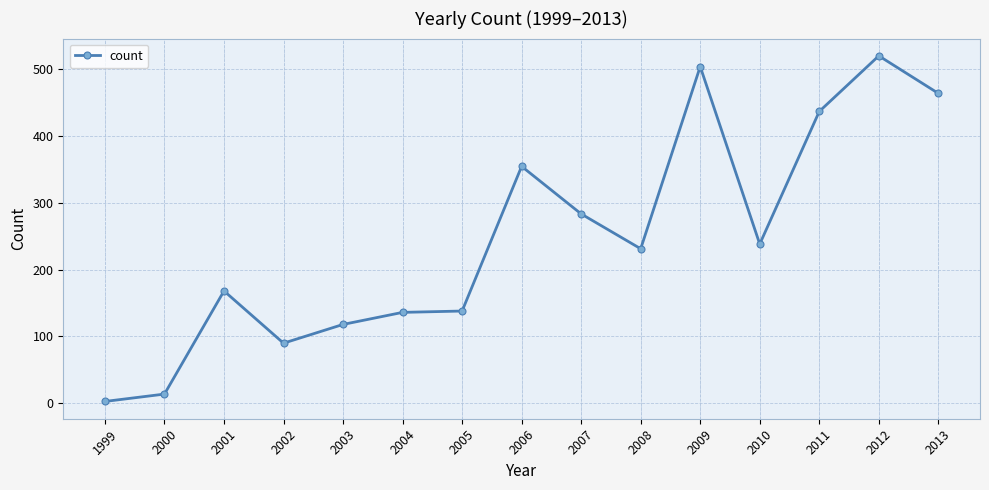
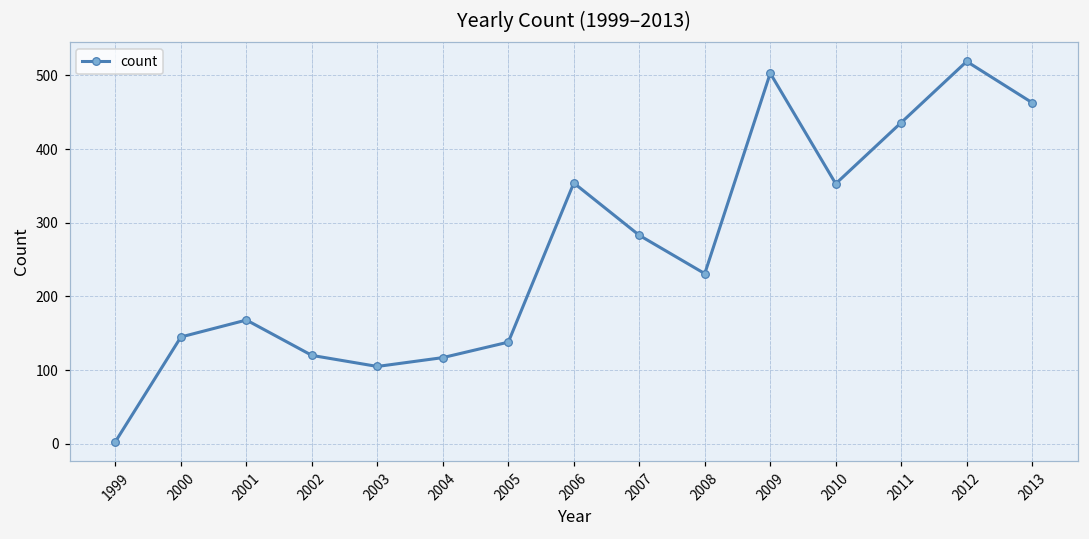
2000: 10 -> 150
2002: 90 -> 120
2003: 120 -> 110
2004: 140 -> 120
2010: 240 -> 350
